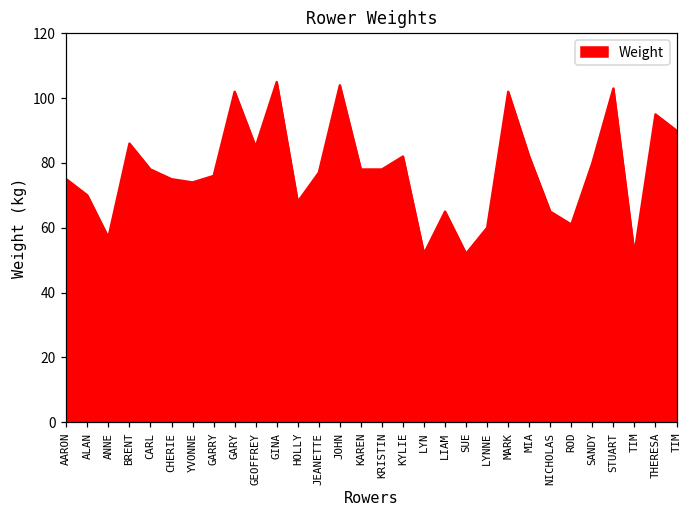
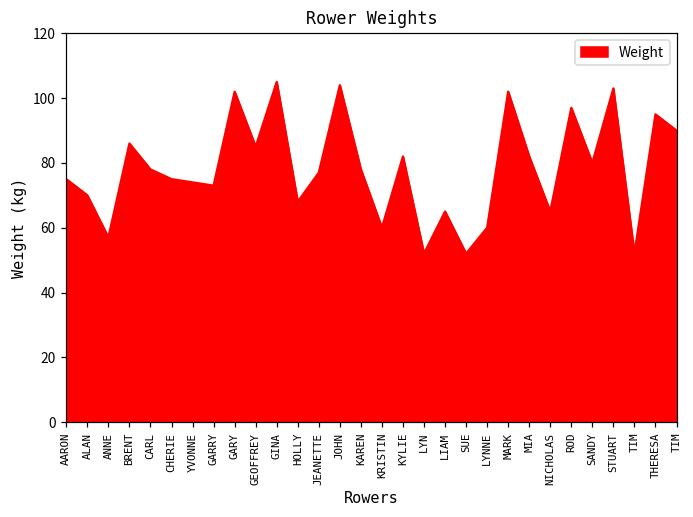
GARRY: 76 -> 73
KRISTIN: 78 -> 60
ROD: 61 -> 97
